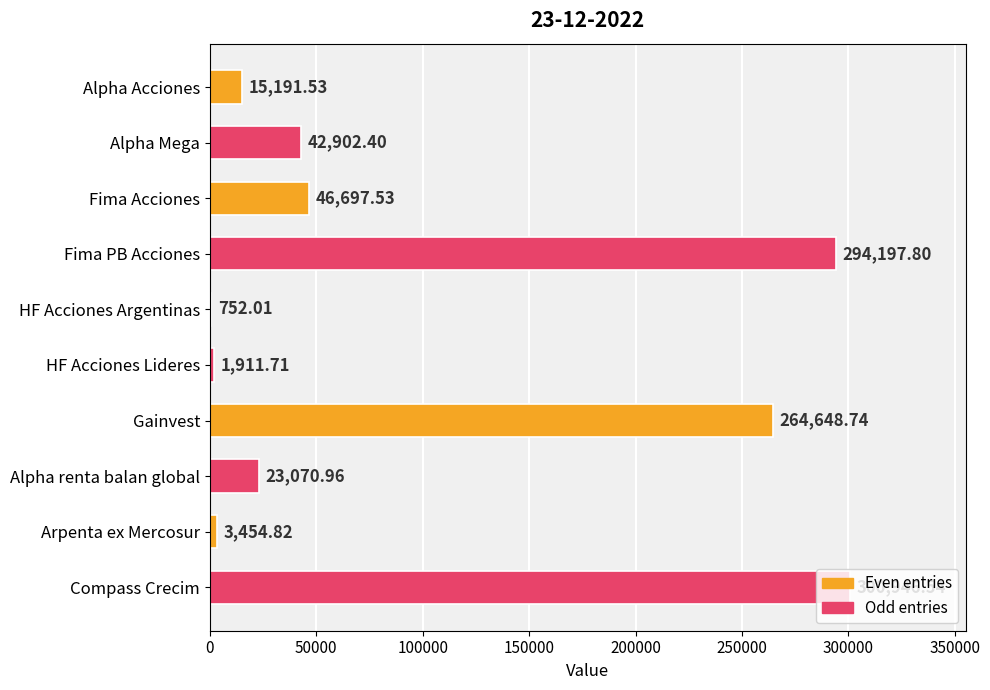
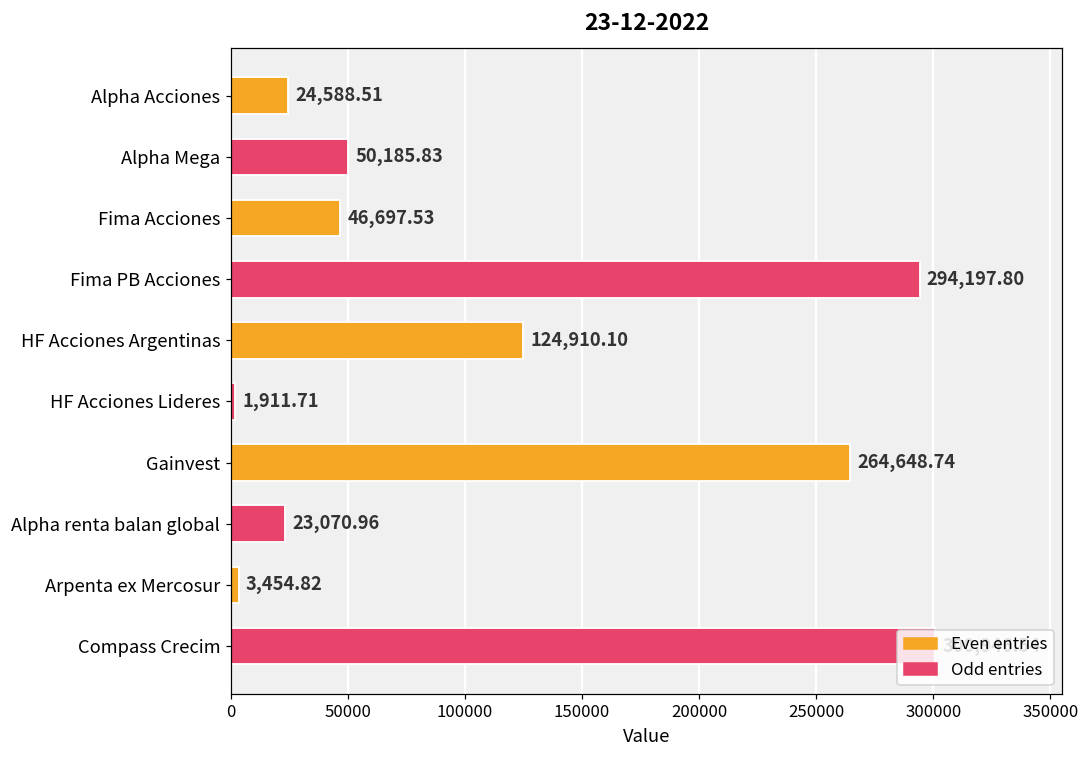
Alpha Acciones: 15,191.53 -> 24,588.51
Alpha Mega: 42,902.40 -> 50,185.83
HF Acciones Argentinas: 752.01 -> 124,910.10
